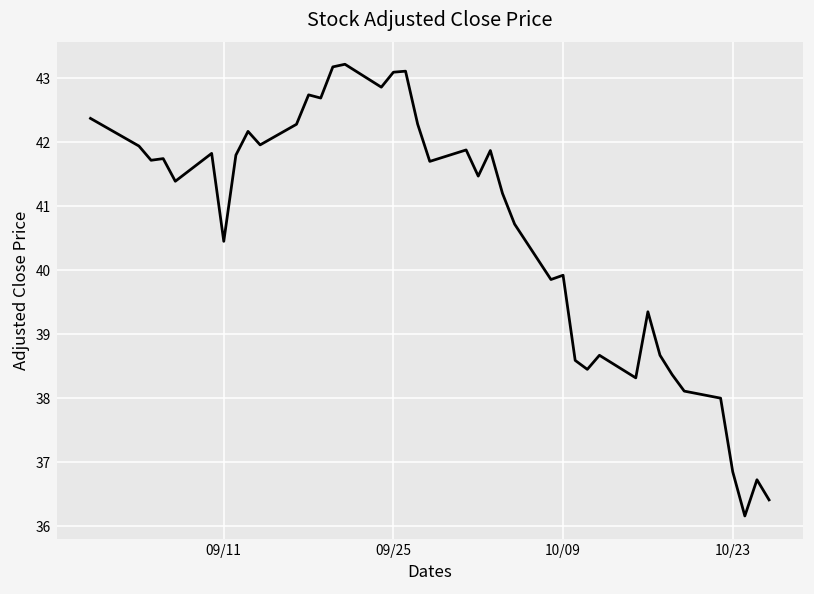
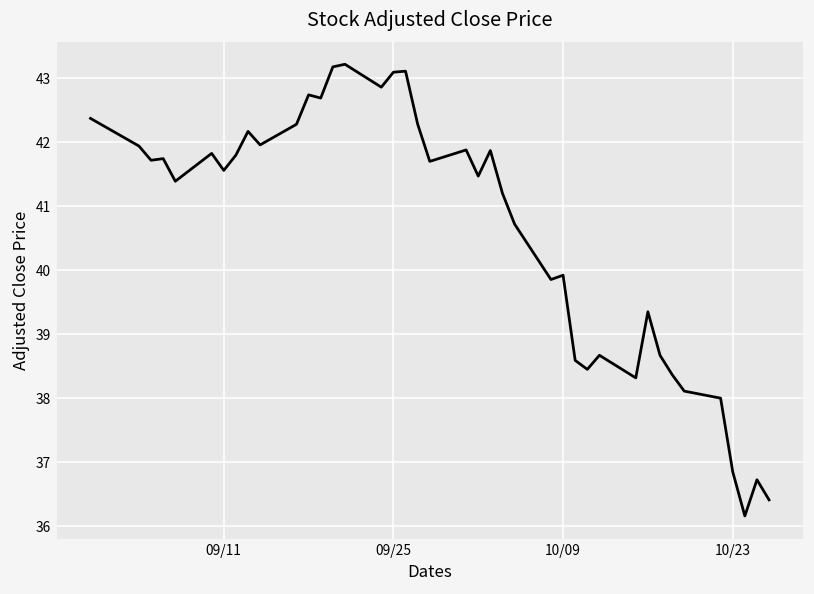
09/11: 40.5 -> 41.6
